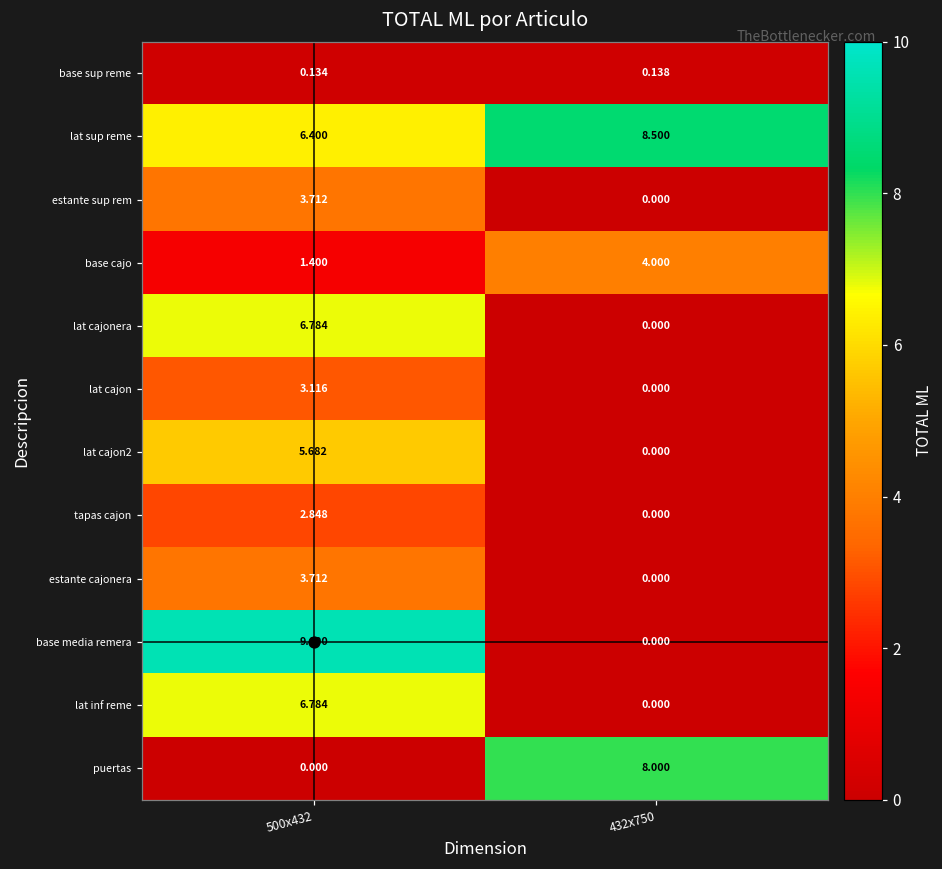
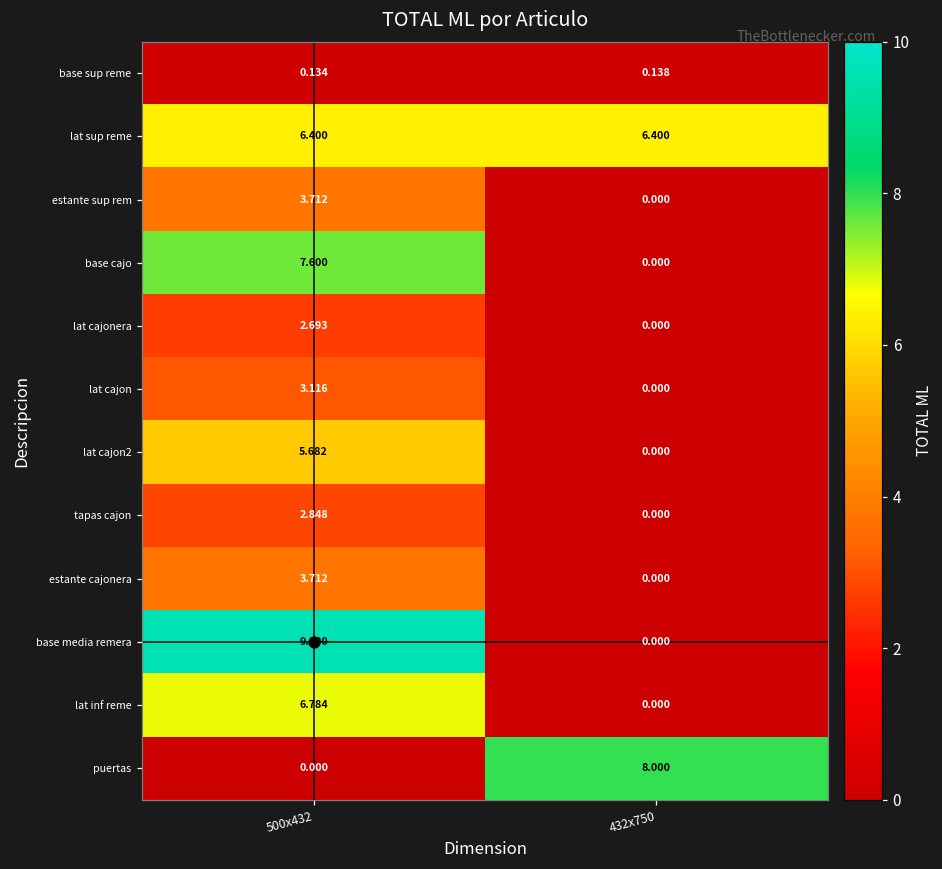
lat sup reme, 432x750: 8.500 -> 6.400
base cajo, 500x432: 1.400 -> 7.600
base cajo, 432x750: 4.000 -> 0.000
lat cajonera, 500x432: 6.784 -> 2.693
